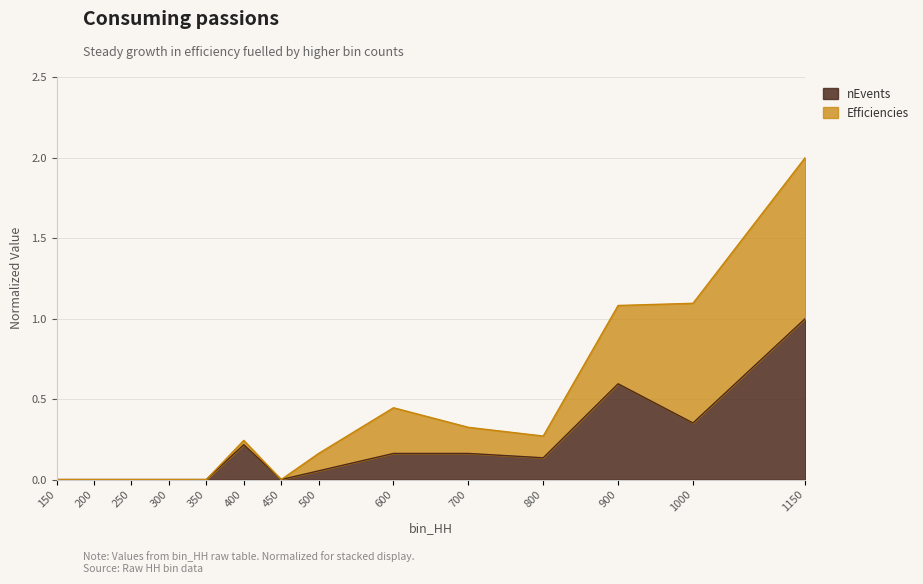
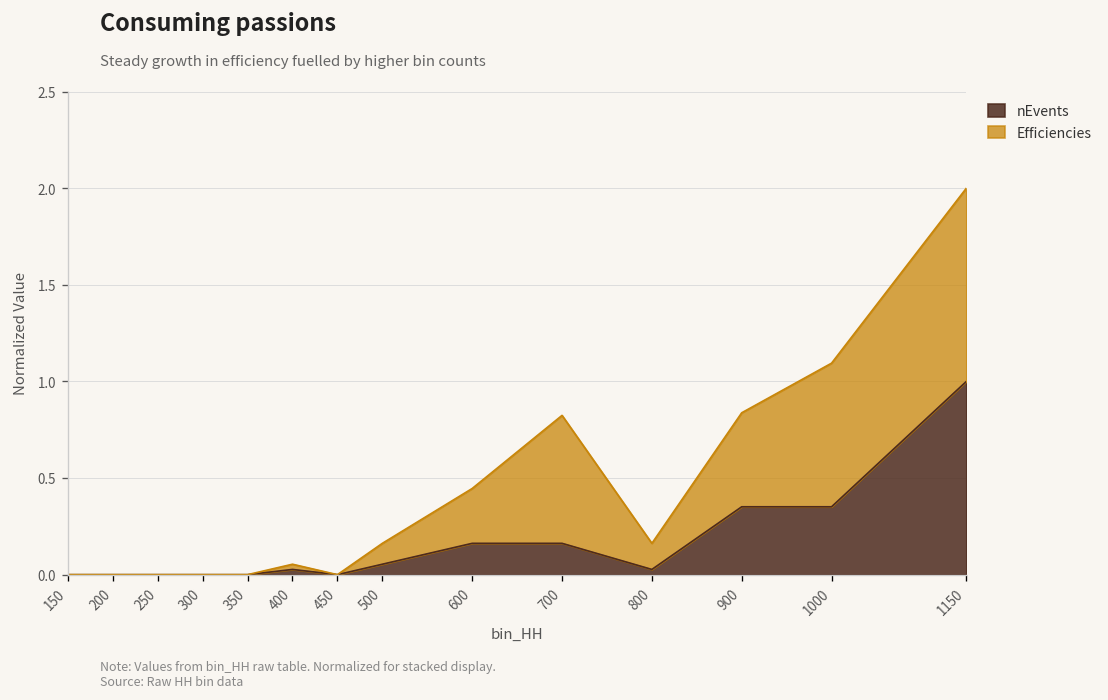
nEvents, 400: 0.22 -> 0.03
Efficiencies, 700: 0.16 -> 0.66
nEvents, 800: 0.14 -> 0.03
nEvents, 900: 0.59 -> 0.35
